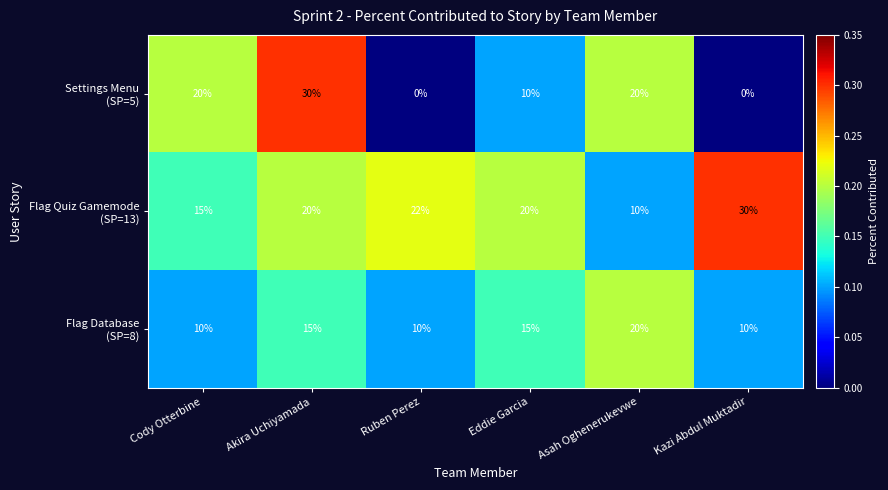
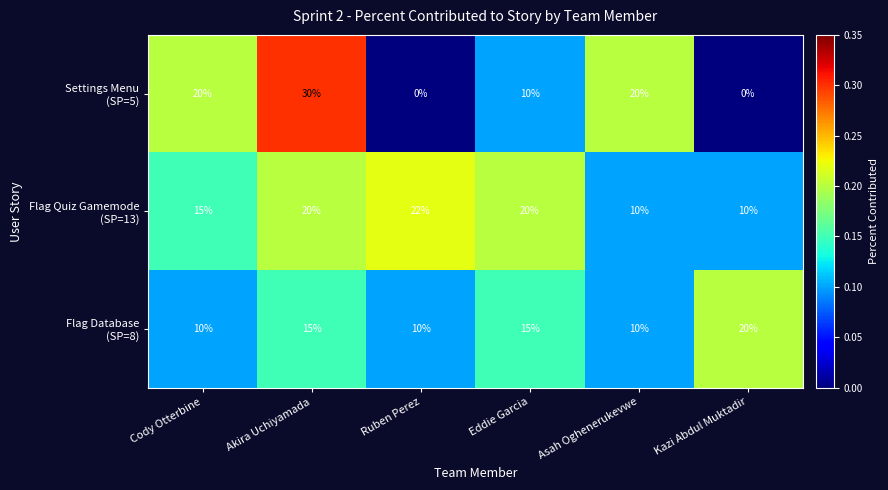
Flag Quiz Gamemode (SP=13), Kazi Abdul Muktadir: 30% -> 10%
Flag Database (SP=8), Asah Oghenerukevwe: 20% -> 10%
Flag Database (SP=8), Kazi Abdul Muktadir: 10% -> 20%
